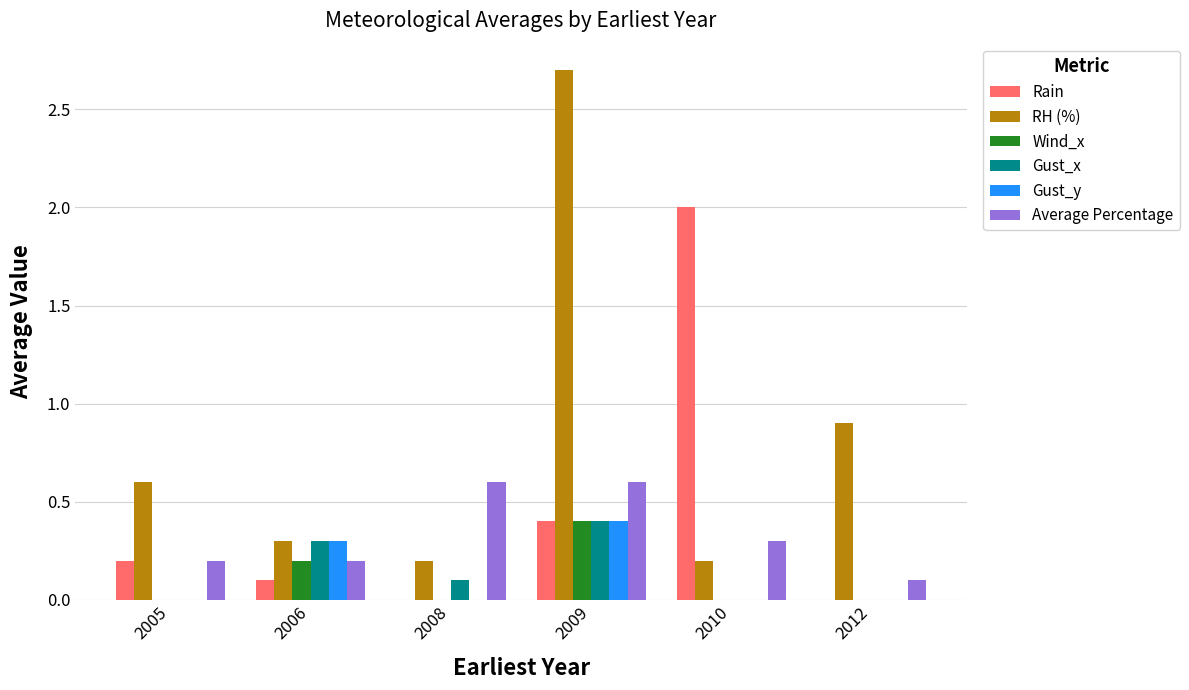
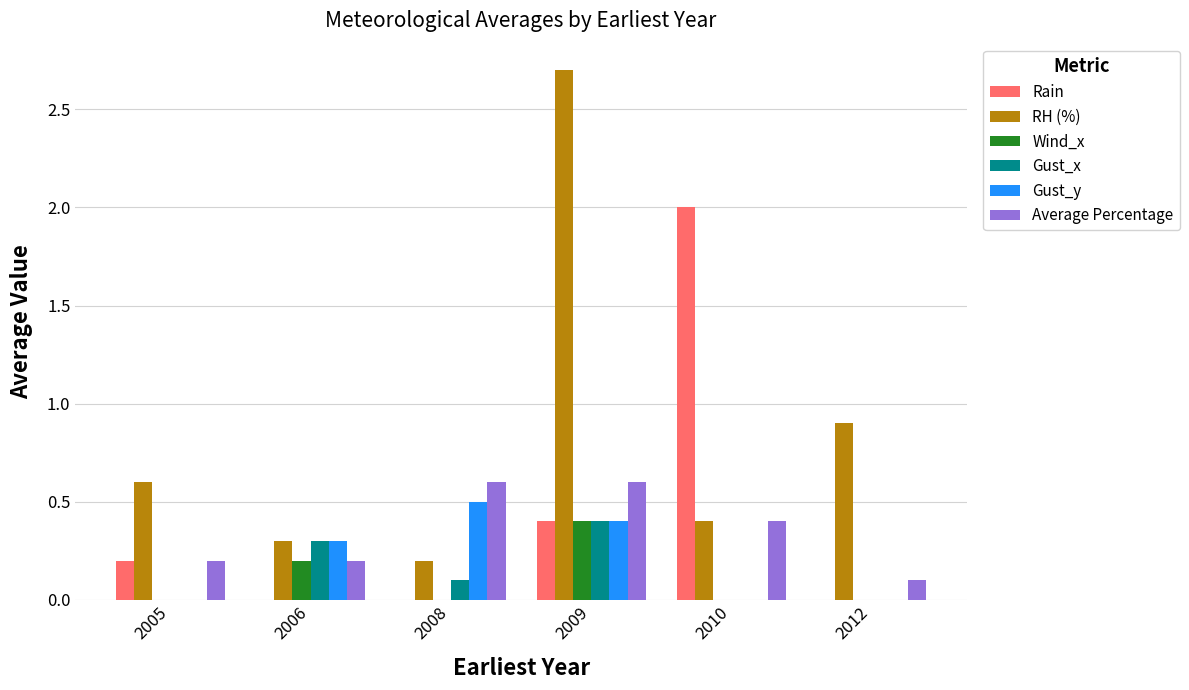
Rain, 2006: 0.1 -> 0.0
Gust_y, 2008: 0.0 -> 0.5
RH (%), 2010: 0.2 -> 0.4
Average Percentage, 2010: 0.3 -> 0.4
